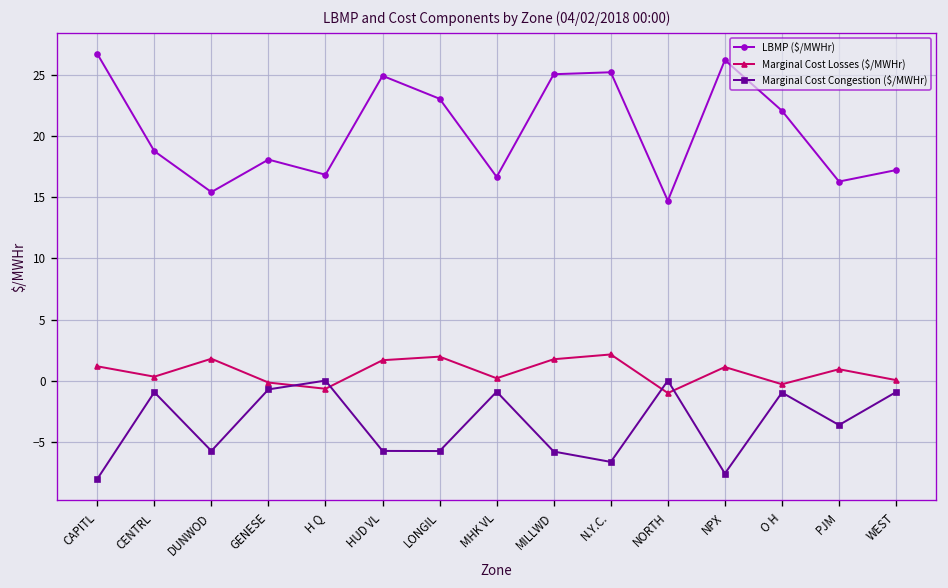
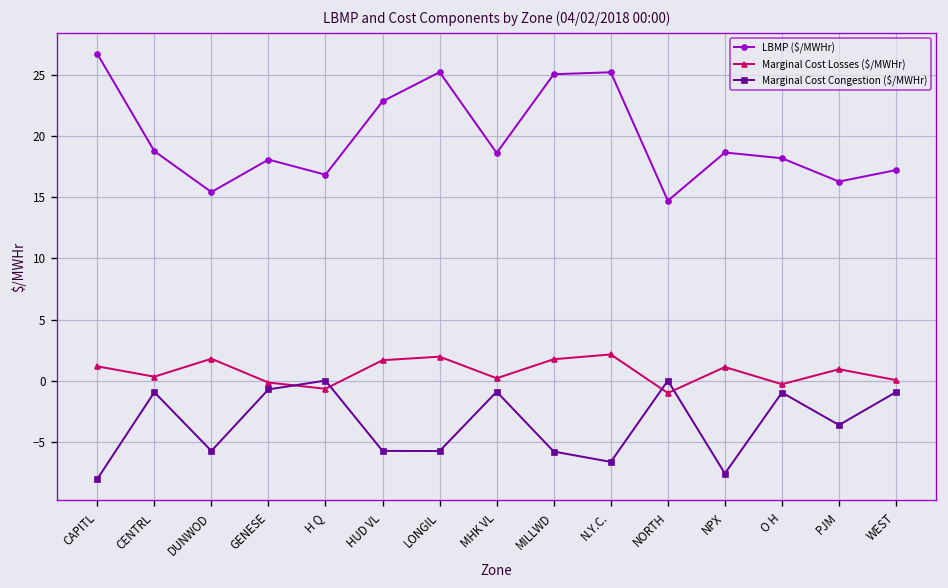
LBMP ($/MWHr), HUD VL: 25.0 -> 22.9
LBMP ($/MWHr), LONGIL: 23.1 -> 25.3
LBMP ($/MWHr), MHK VL: 16.7 -> 18.6
LBMP ($/MWHr), NPX: 26.3 -> 18.7
LBMP ($/MWHr), O H: 22.1 -> 18.2
